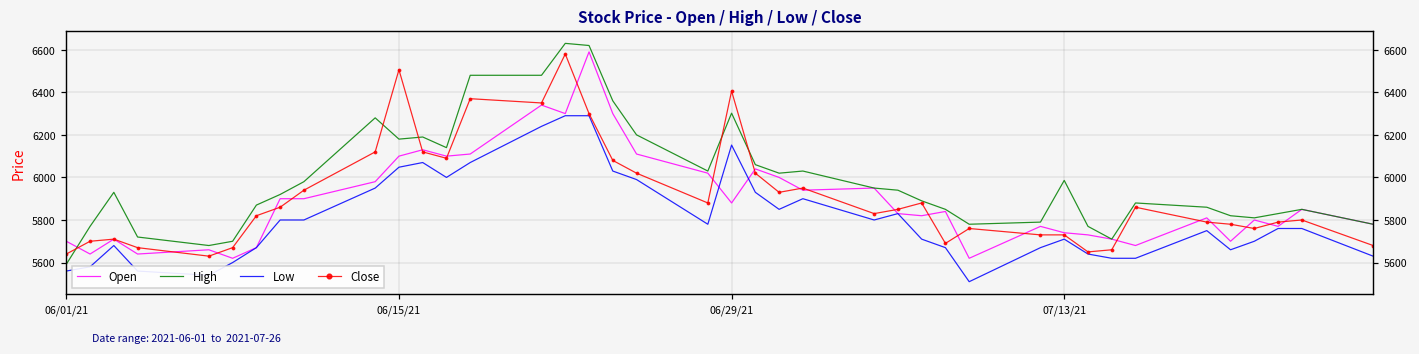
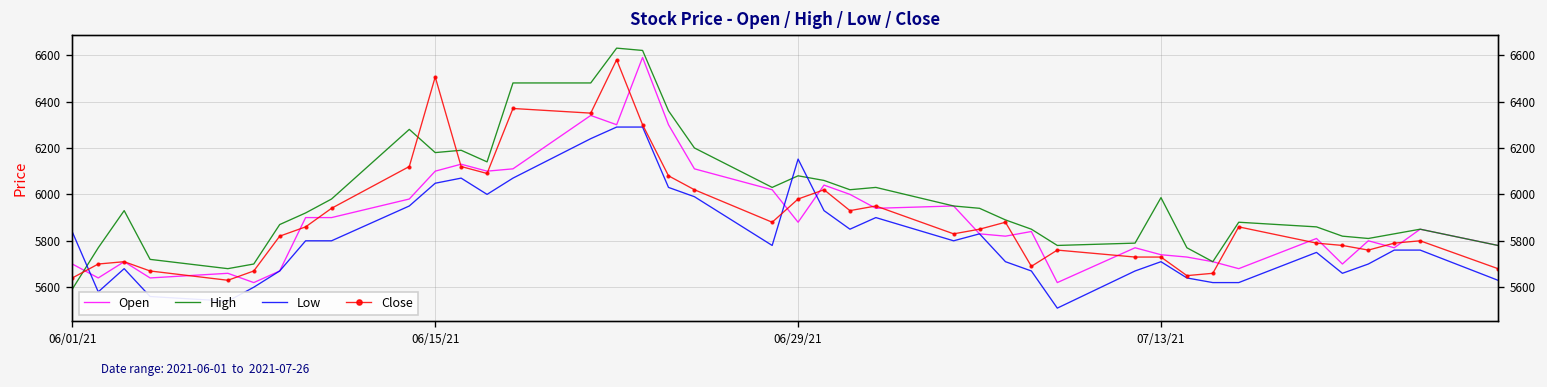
Low, 06/01/21: 5560 -> 5840
High, 06/29/21: 6300 -> 6080
Close, 06/29/21: 6410 -> 5980
